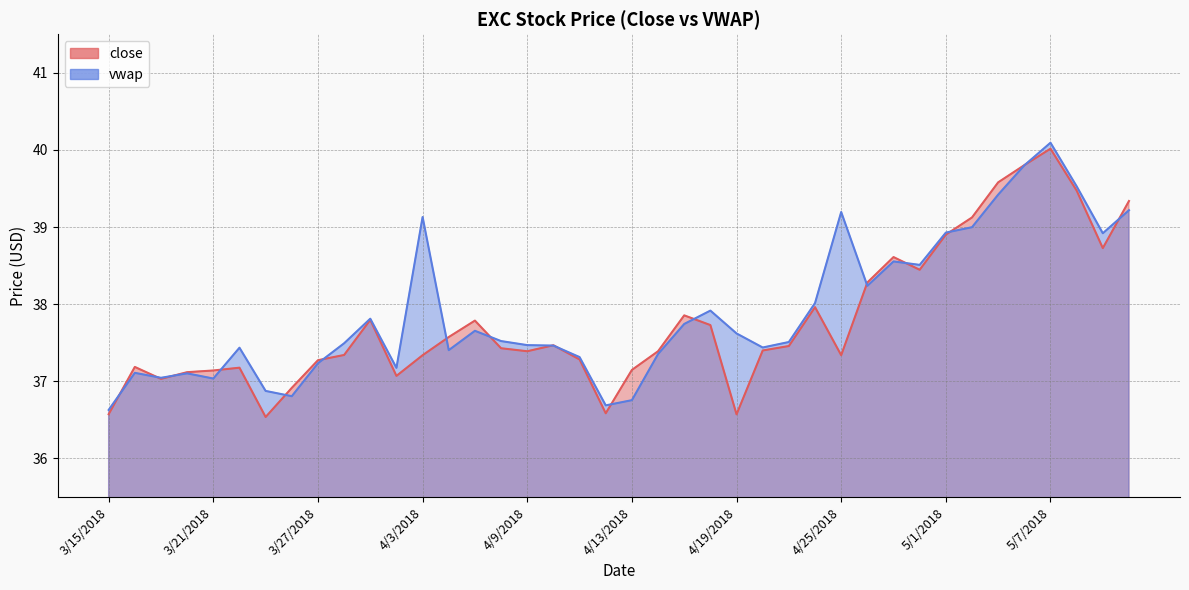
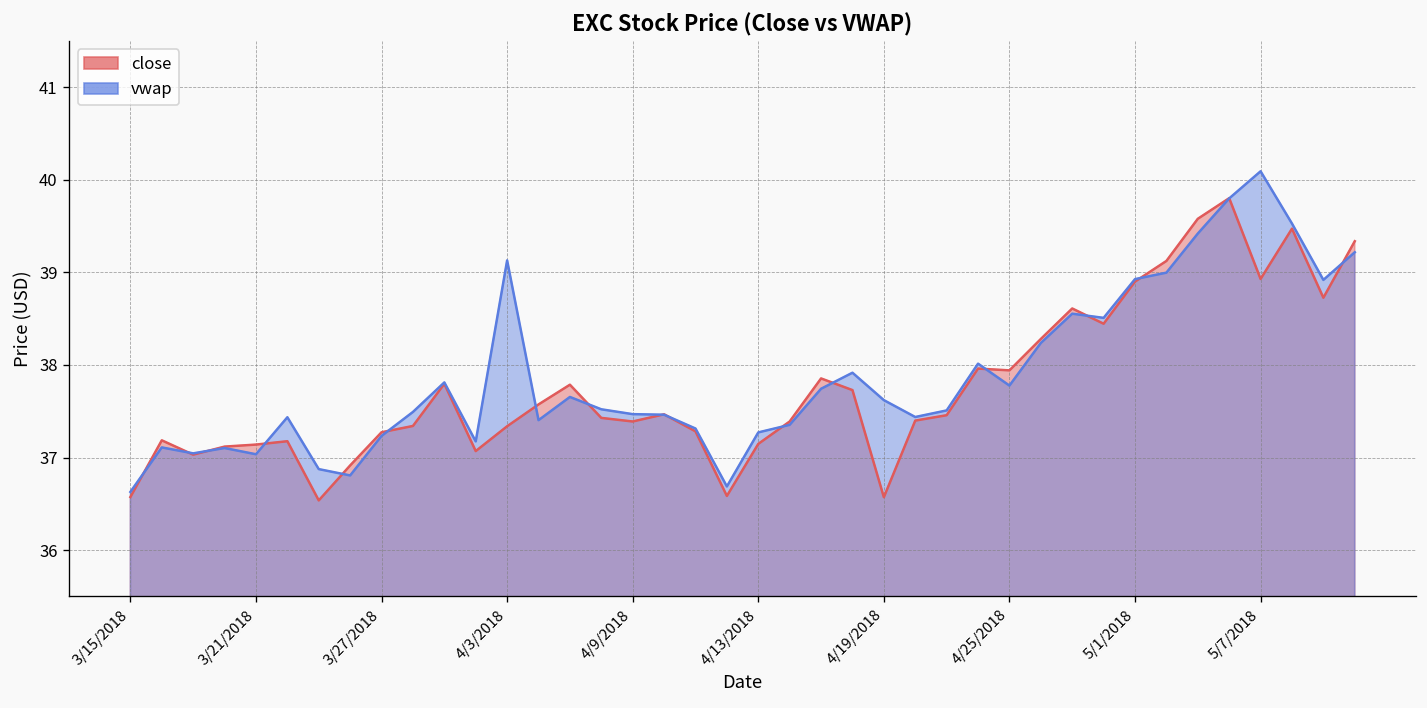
vwap, 4/13/2018: 36.8 -> 37.3
close, 4/25/2018: 37.3 -> 37.9
vwap, 4/25/2018: 39.2 -> 37.8
close, 5/7/2018: 40.0 -> 38.9
